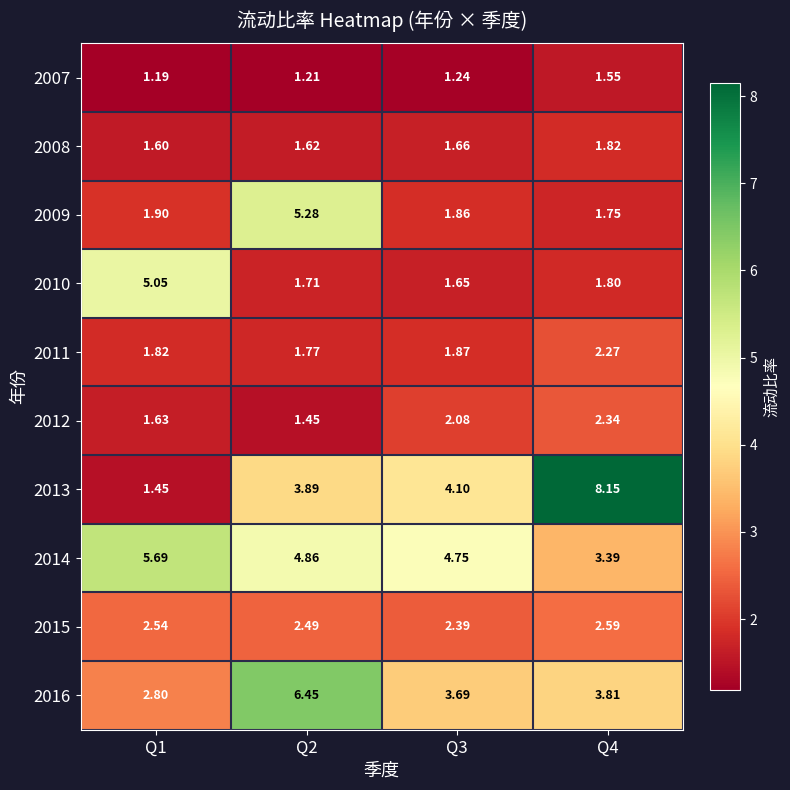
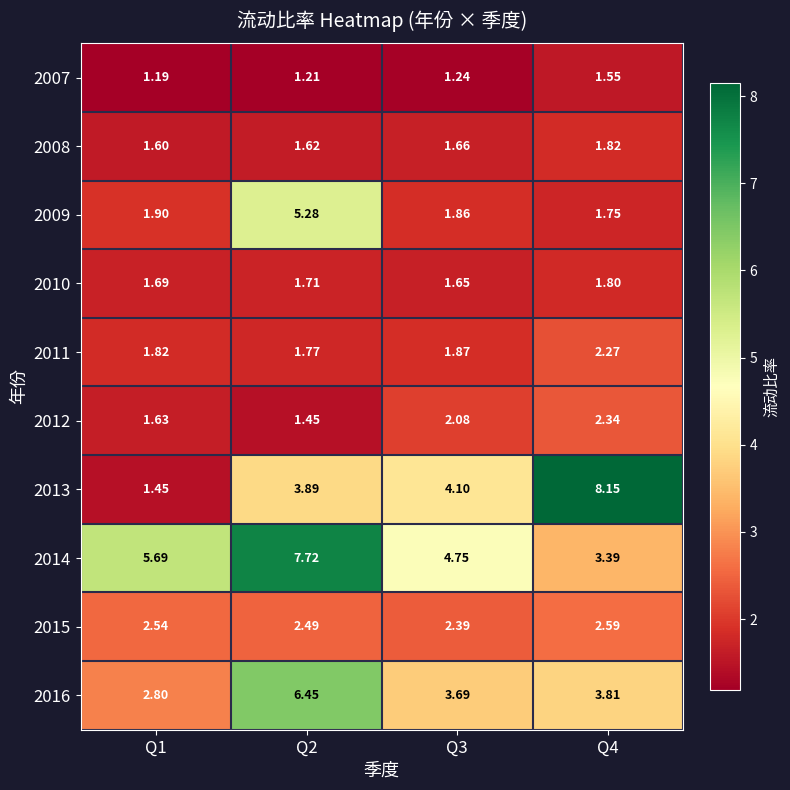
2010, Q1: 5.05 -> 1.69
2014, Q2: 4.86 -> 7.72
